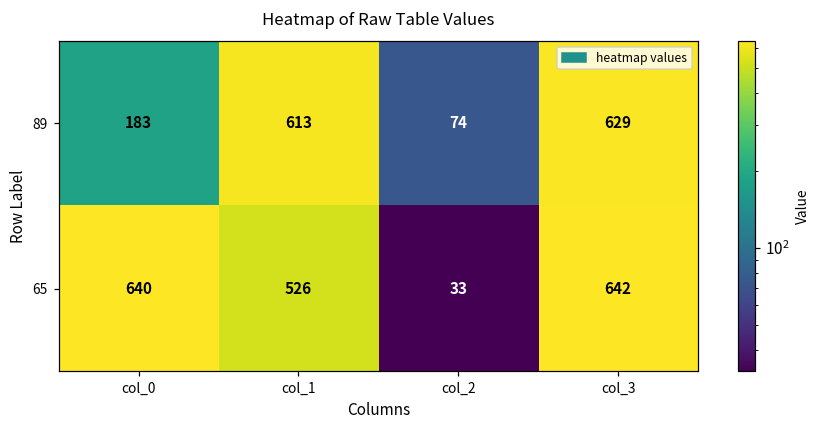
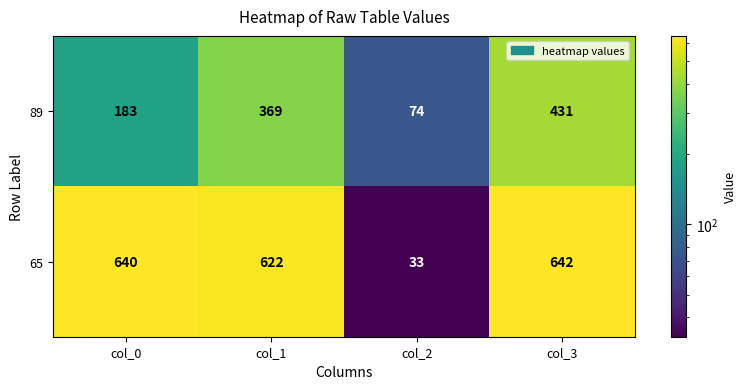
89, col_1: 613 -> 369
89, col_3: 629 -> 431
65, col_1: 526 -> 622
